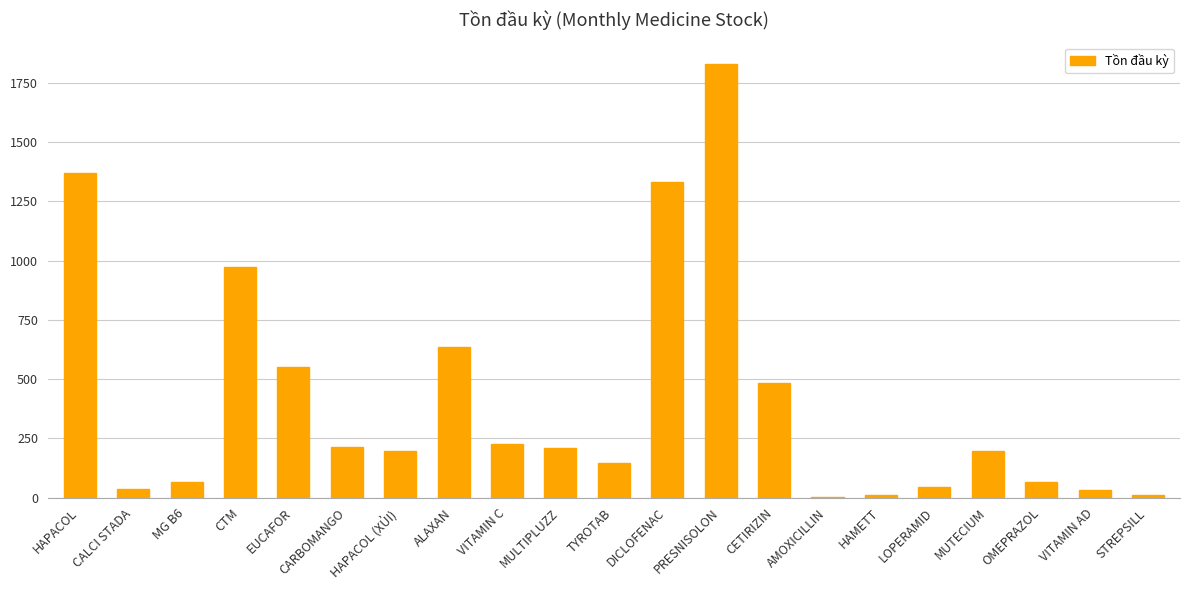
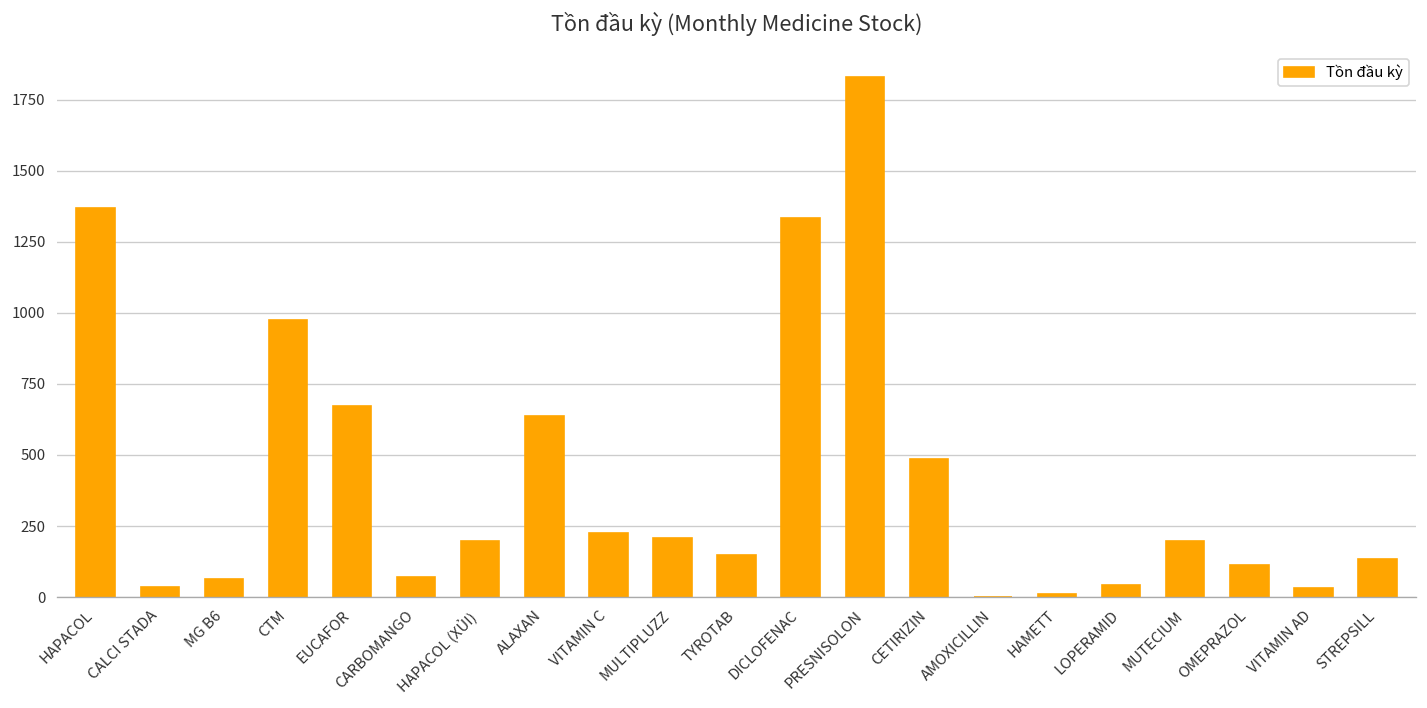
EUCAFOR: 550 -> 670
CARBOMANGO: 210 -> 70
OMEPRAZOL: 70 -> 110
STREPSILL: 10 -> 130
